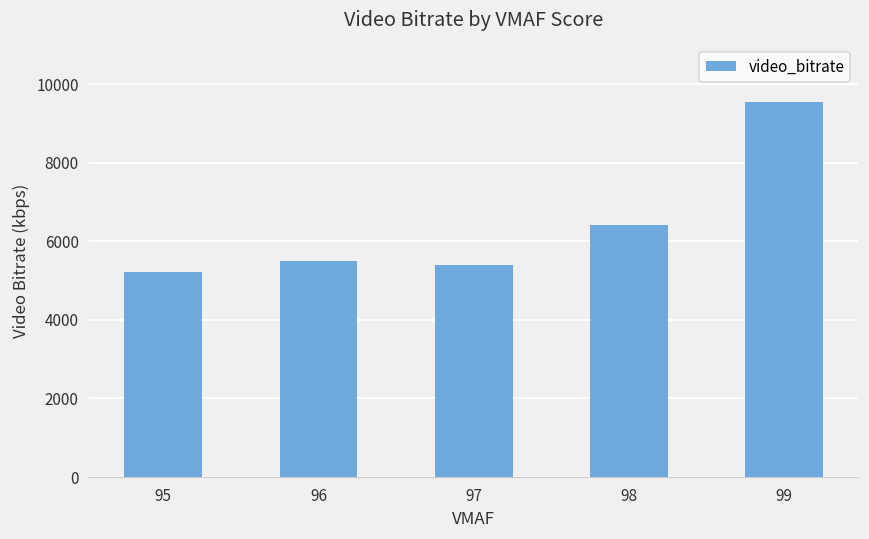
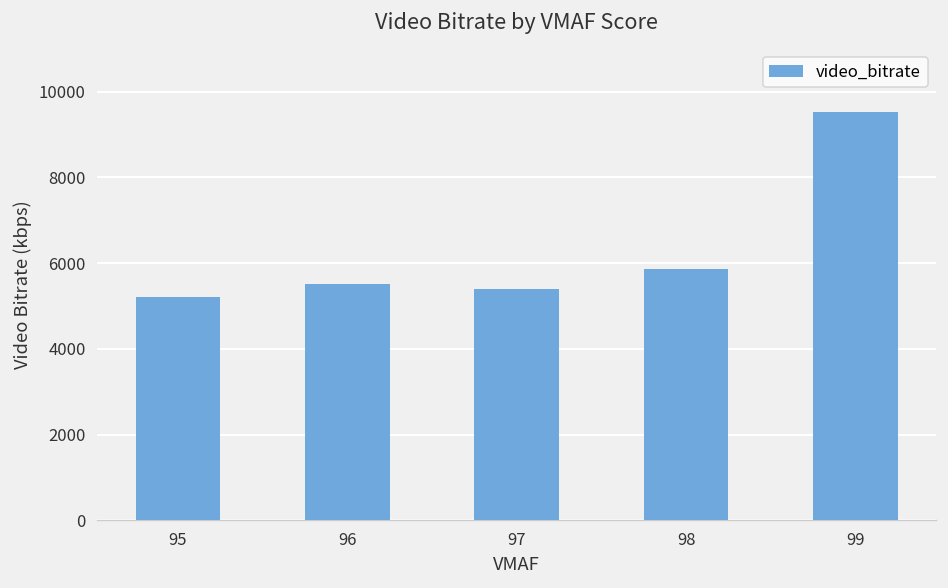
98: 6400 -> 5900
